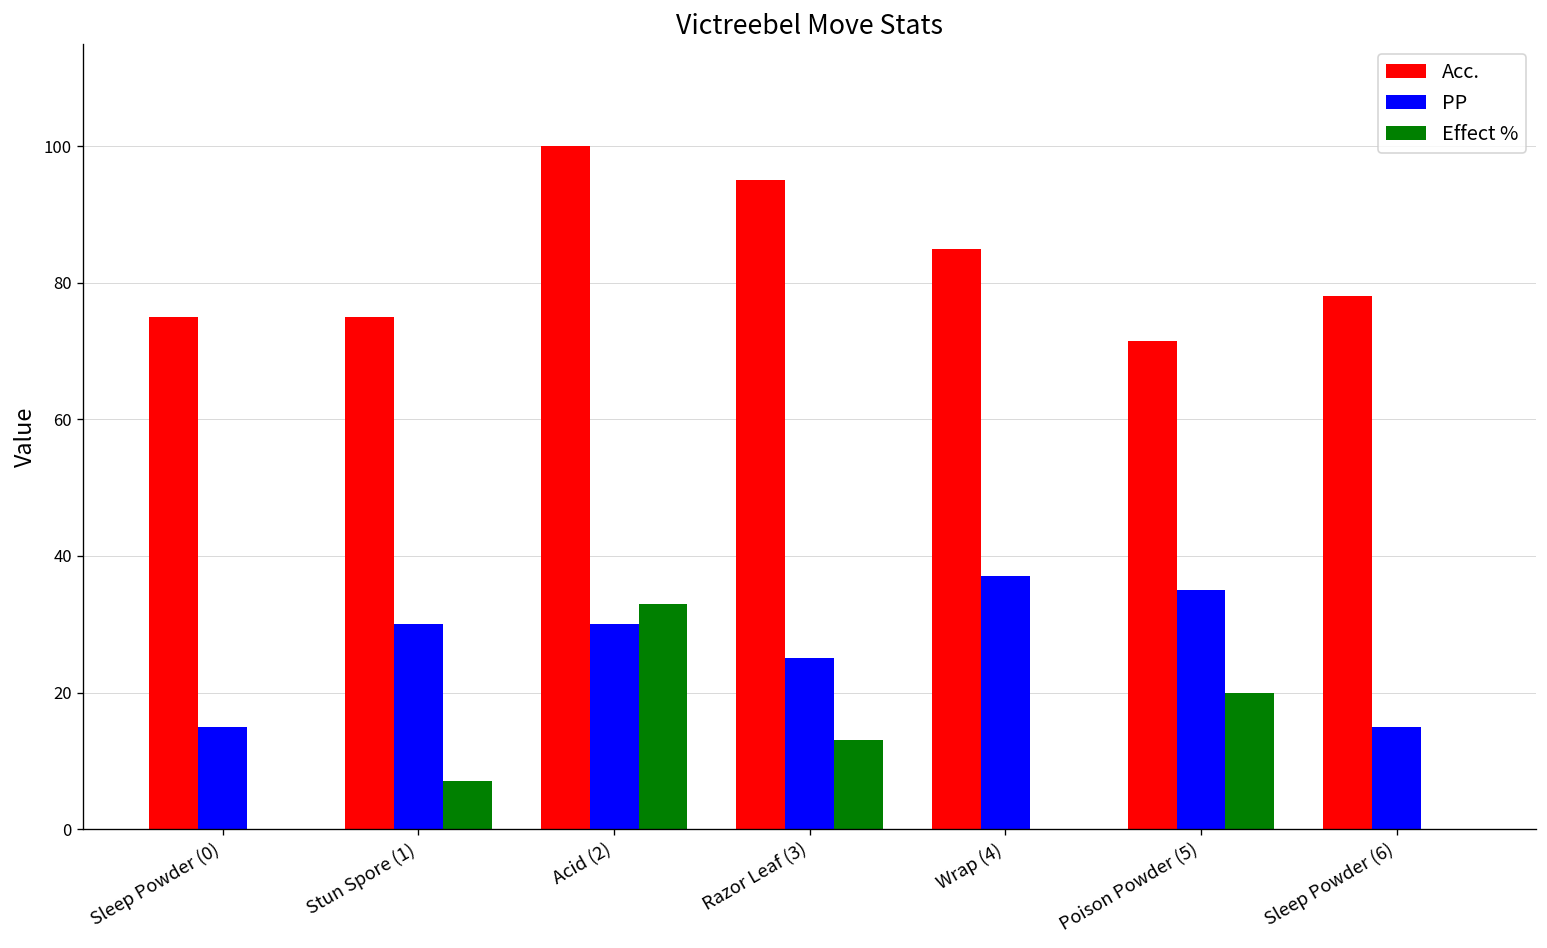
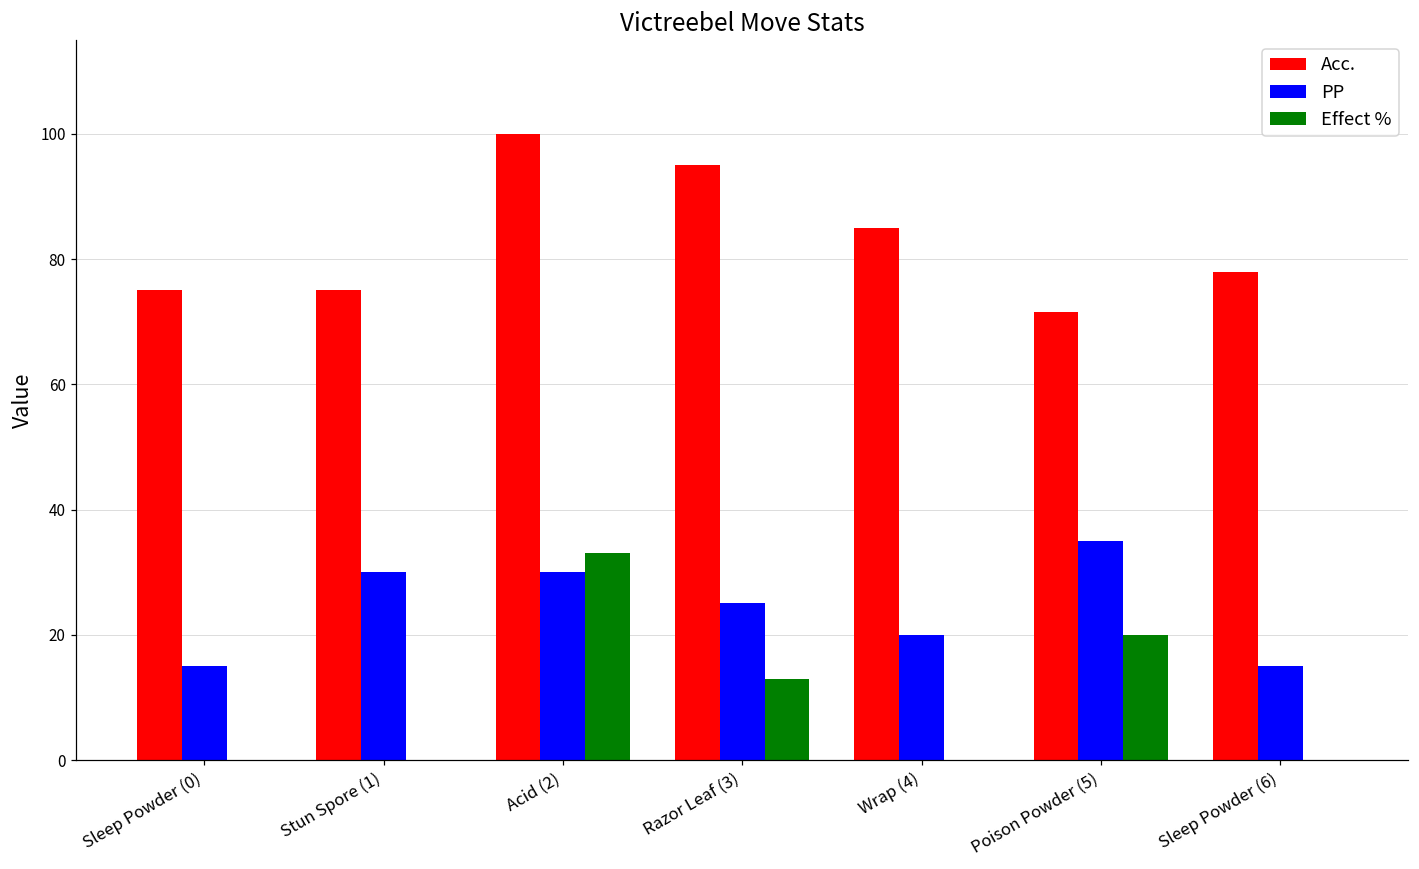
Effect %, Stun Spore (1): 7 -> 0
PP, Wrap (4): 37 -> 20
